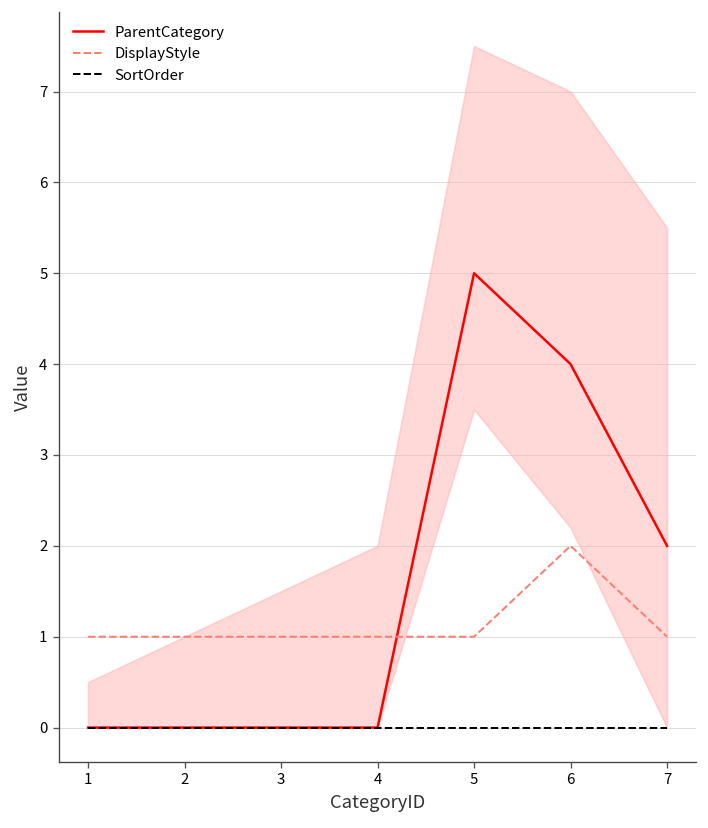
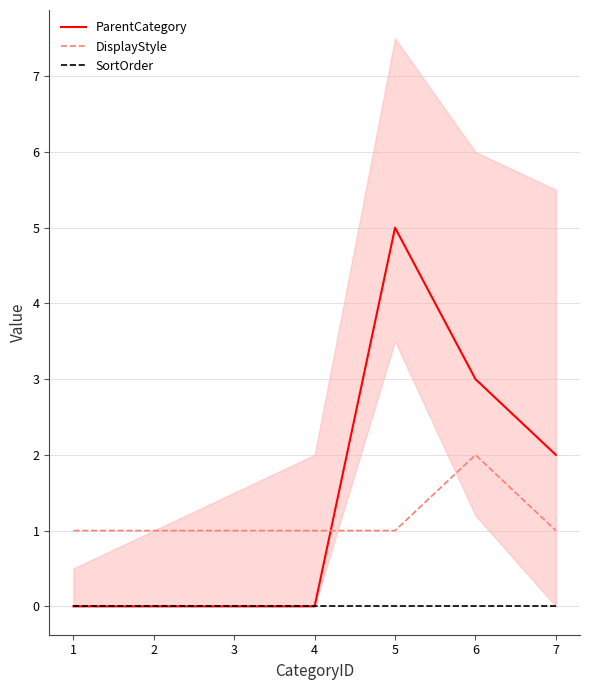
ParentCategory, 6: 4 -> 3
